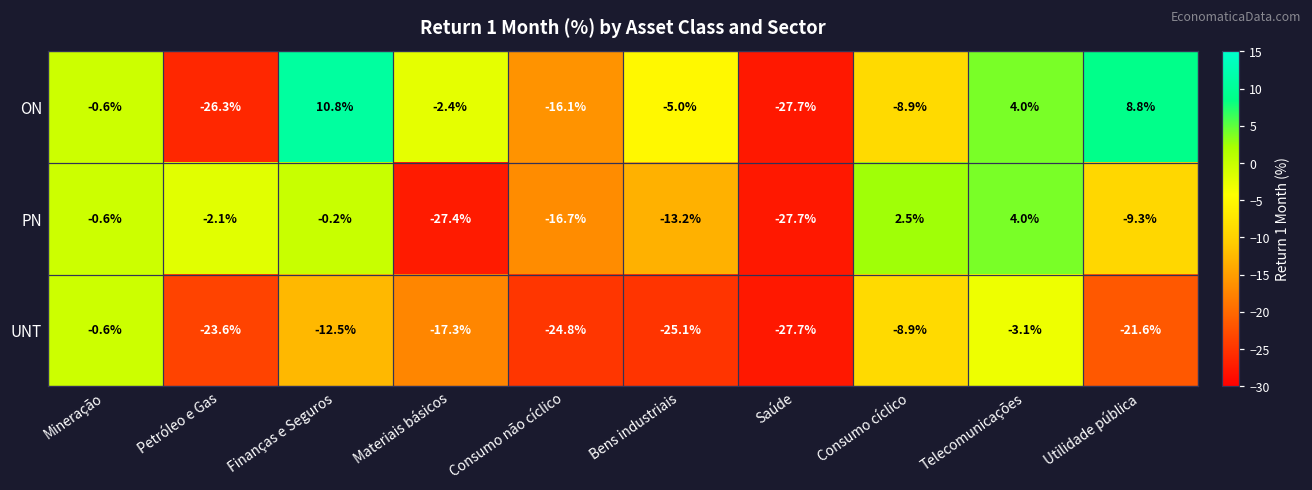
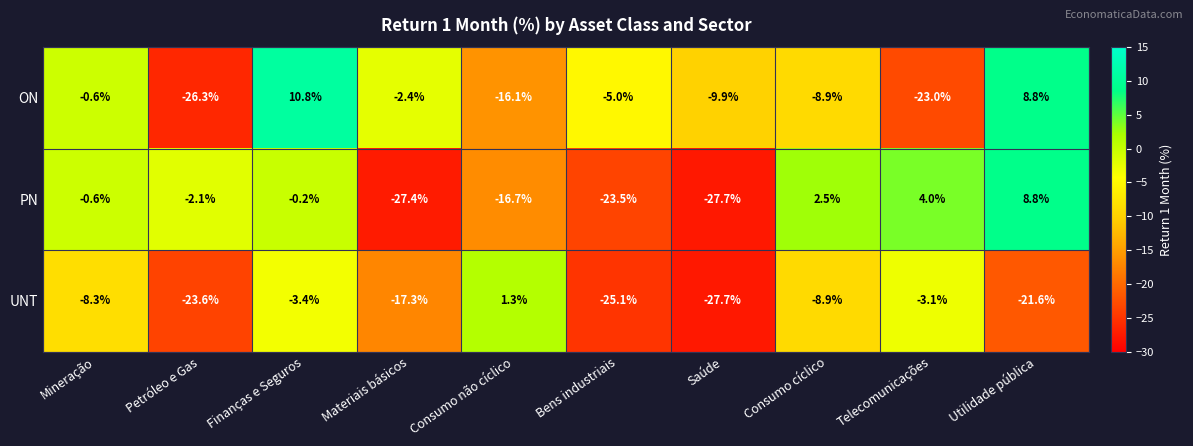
ON, Saúde: -27.7% -> -9.9%
ON, Telecomunicações: 4.0% -> -23.0%
PN, Bens industriais: -13.2% -> -23.5%
PN, Utilidade pública: -9.3% -> 8.8%
UNT, Mineração: -0.6% -> -8.3%
UNT, Finanças e Seguros: -12.5% -> -3.4%
UNT, Consumo não cíclico: -24.8% -> 1.3%
